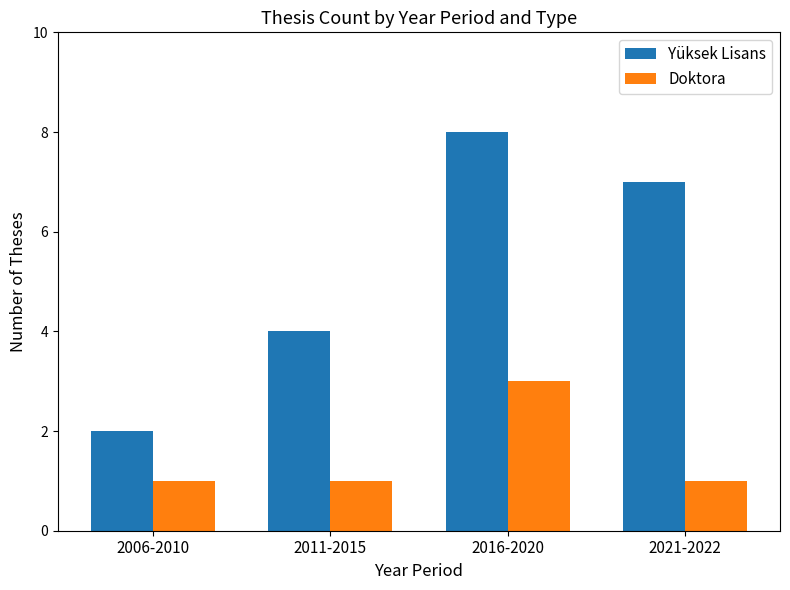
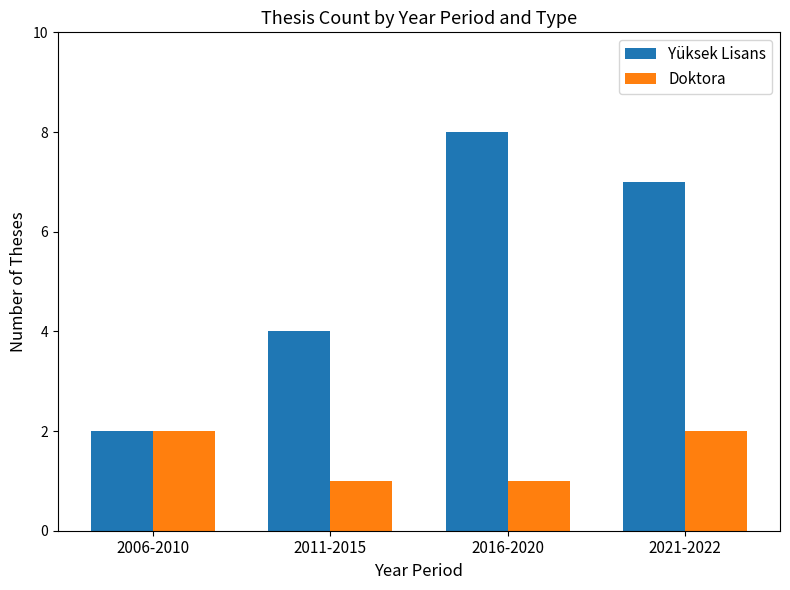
Doktora, 2006-2010: 1 -> 2
Doktora, 2016-2020: 3 -> 1
Doktora, 2021-2022: 1 -> 2
